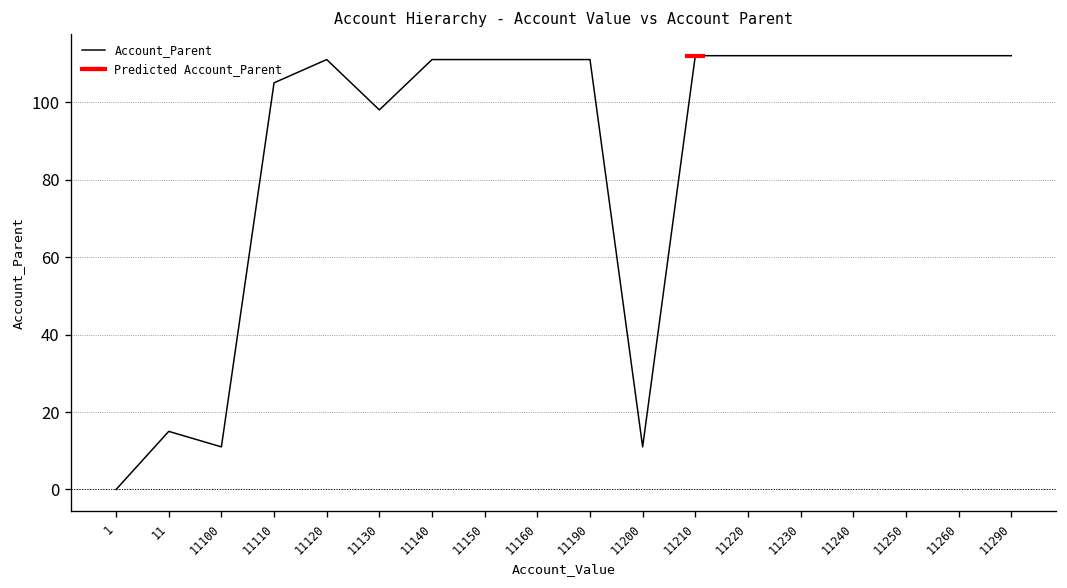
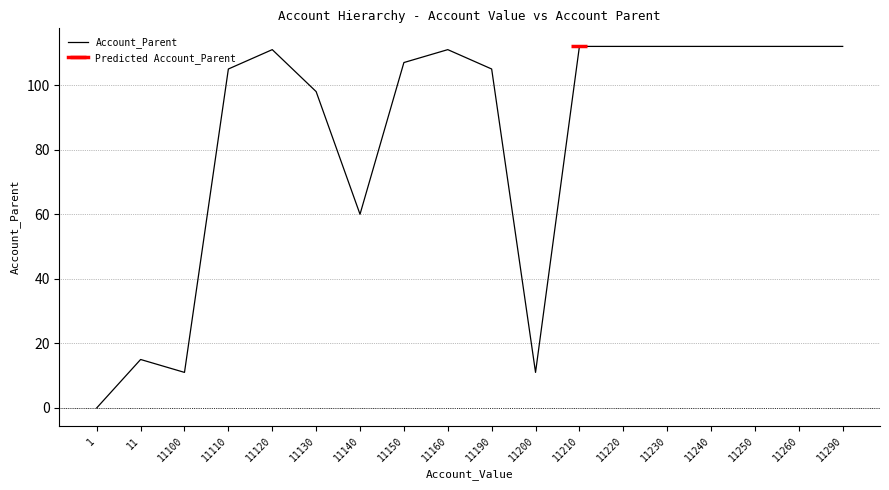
Account_Parent, 11140: 111 -> 60
Account_Parent, 11150: 111 -> 107
Account_Parent, 11190: 111 -> 105
